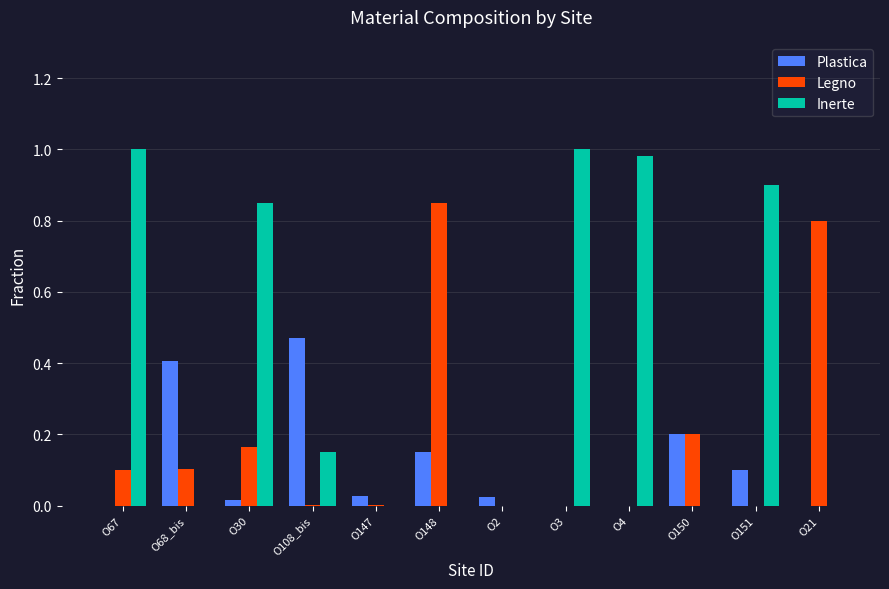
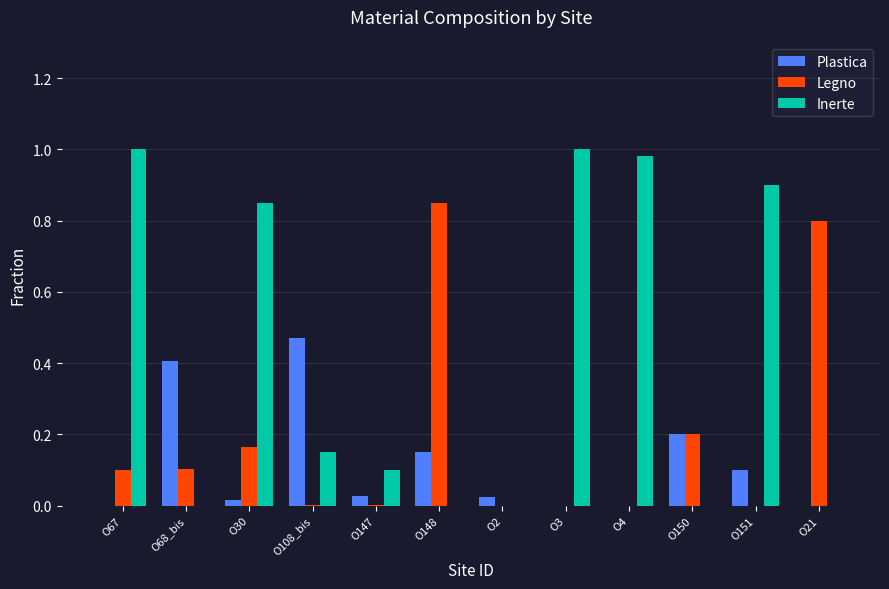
Inerte, O147: 0.0 -> 0.1
